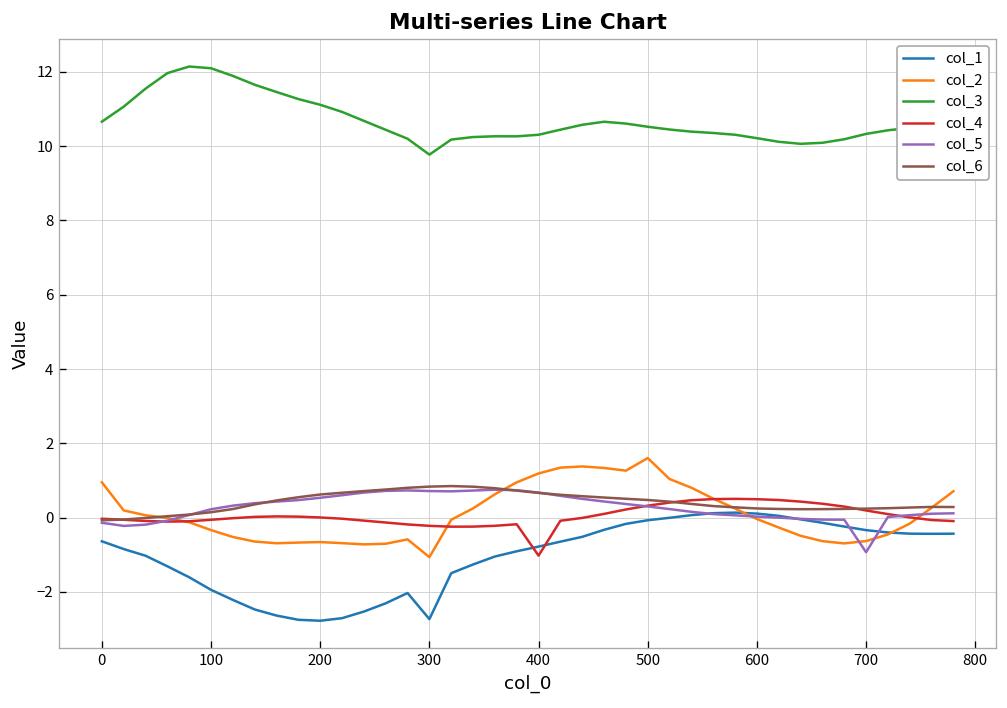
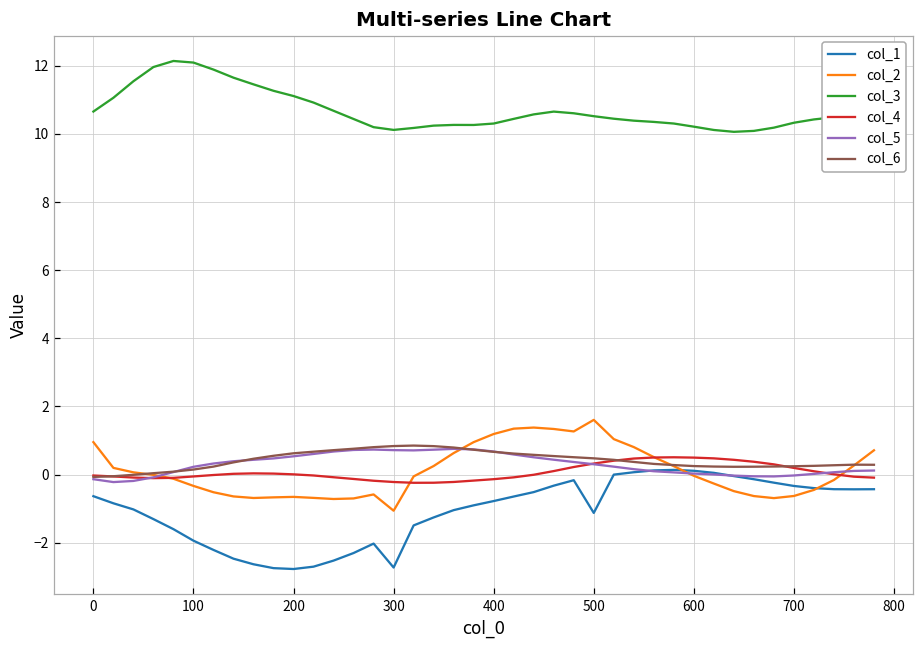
col_3, 300: 9.8 -> 10.1
col_4, 400: -1.0 -> -0.1
col_1, 500: -0.1 -> -1.1
col_5, 700: -0.9 -> 0.0
